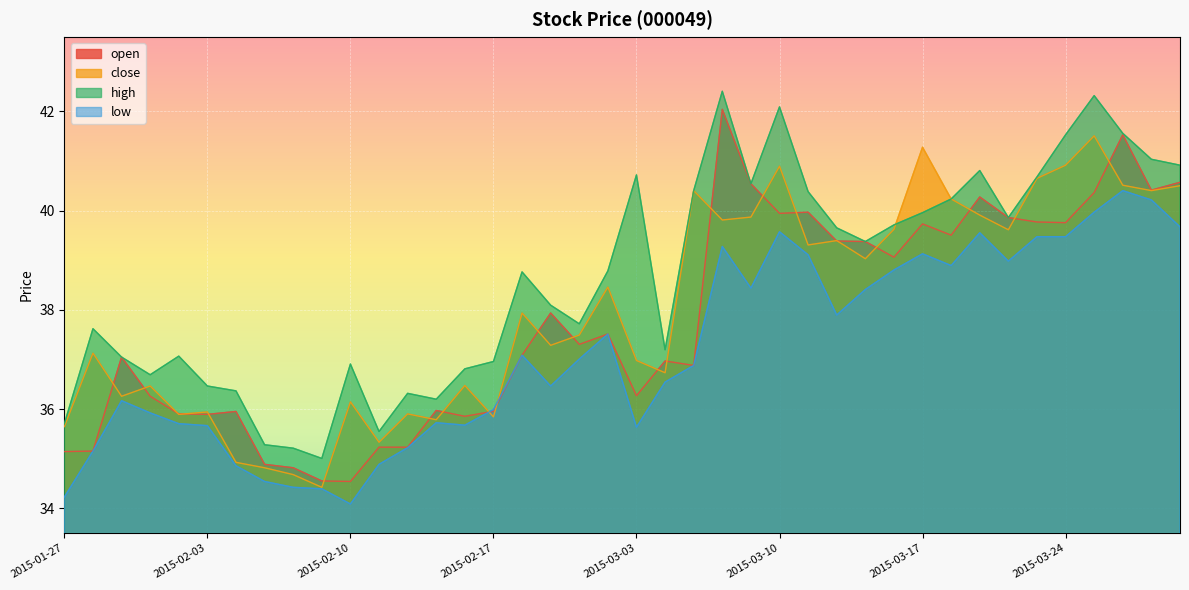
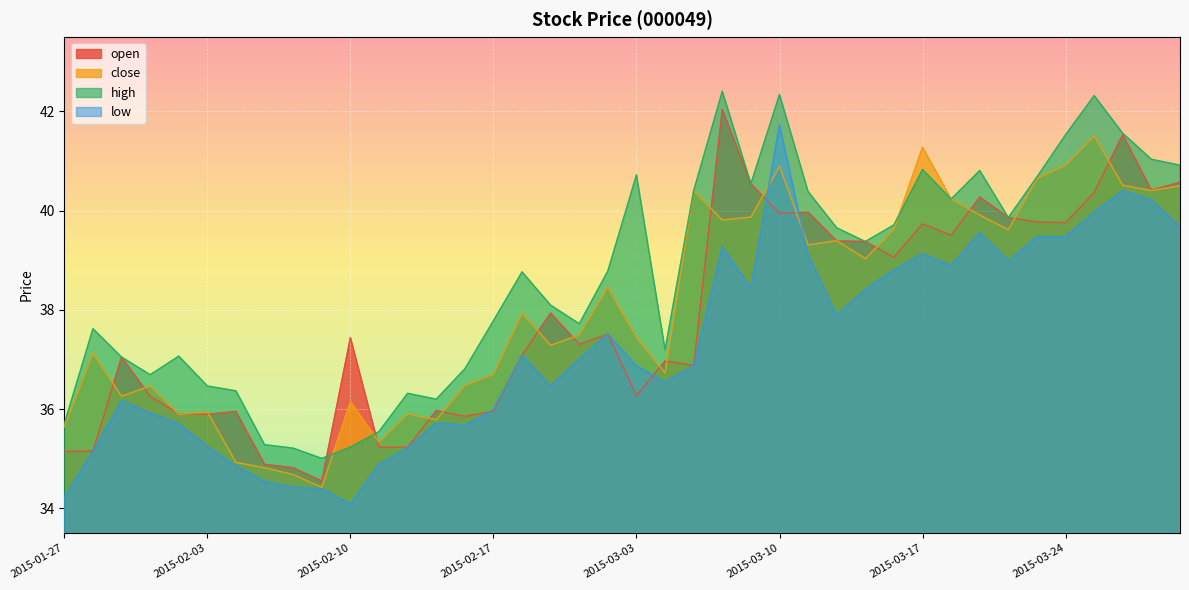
low, 2015-02-03: 35.7 -> 35.2
open, 2015-02-10: 34.5 -> 37.4
high, 2015-02-10: 36.9 -> 35.2
close, 2015-02-17: 35.8 -> 36.7
high, 2015-02-17: 37.0 -> 37.8
close, 2015-03-03: 37.0 -> 37.4
low, 2015-03-03: 35.6 -> 36.9
high, 2015-03-10: 42.1 -> 42.3
low, 2015-03-10: 39.6 -> 41.7
high, 2015-03-17: 40.0 -> 40.8
